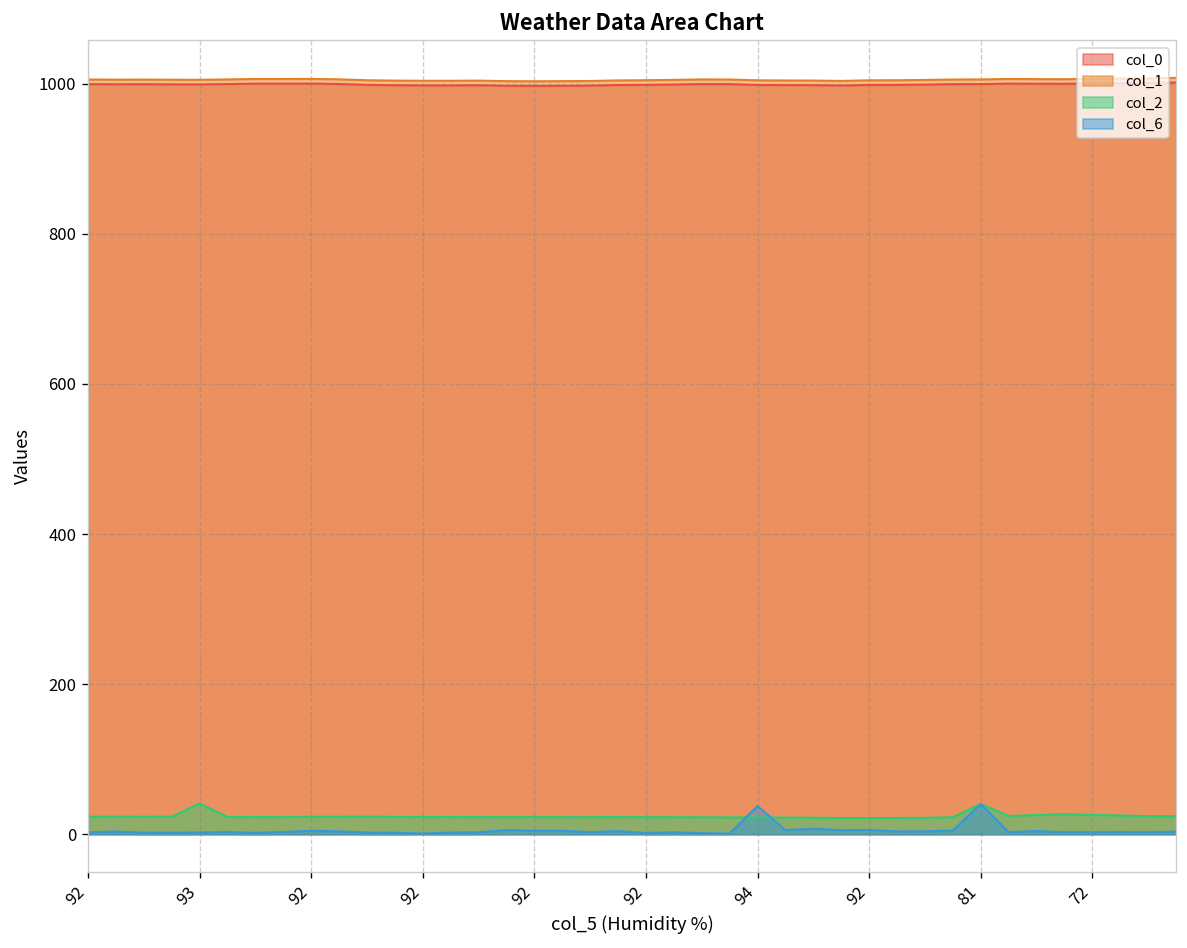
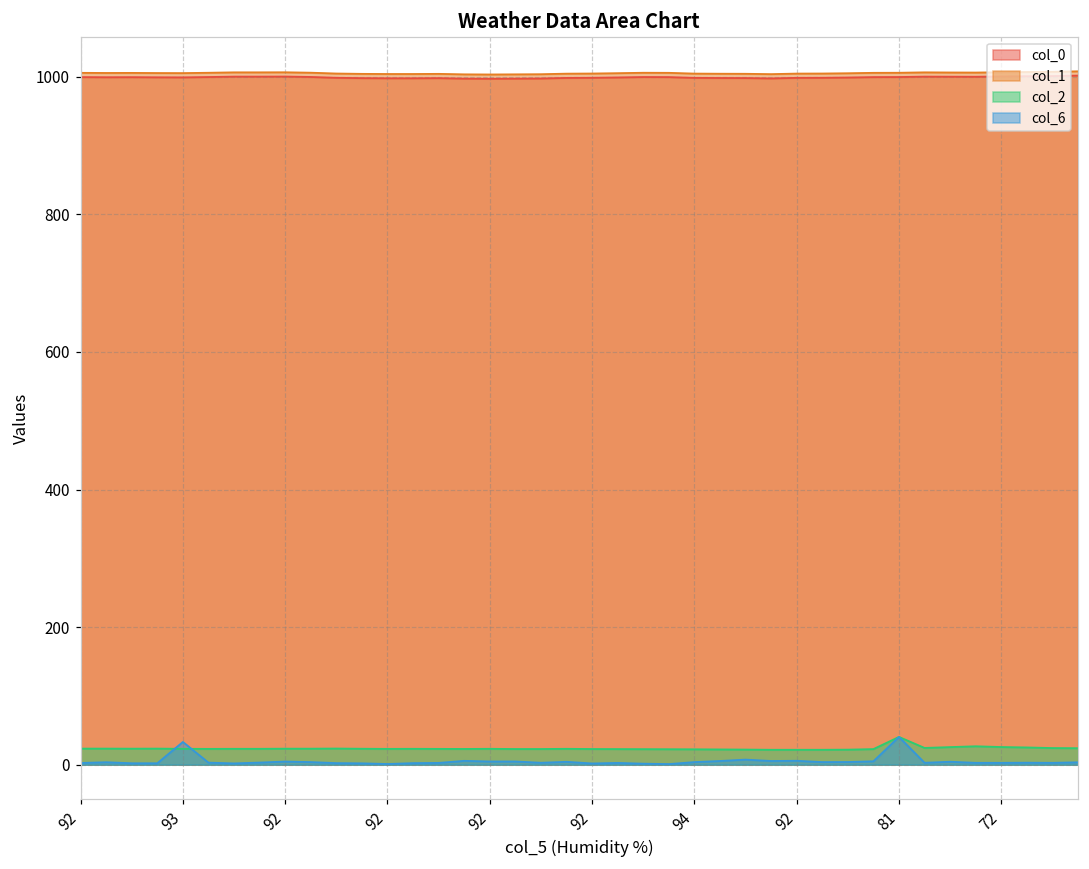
col_2, 93: 40 -> 20
col_6, 93: 0 -> 30
col_6, 94: 40 -> 0
